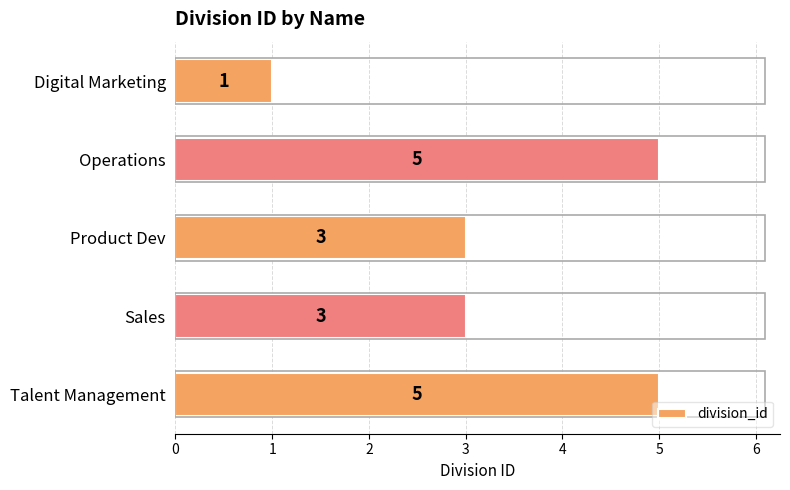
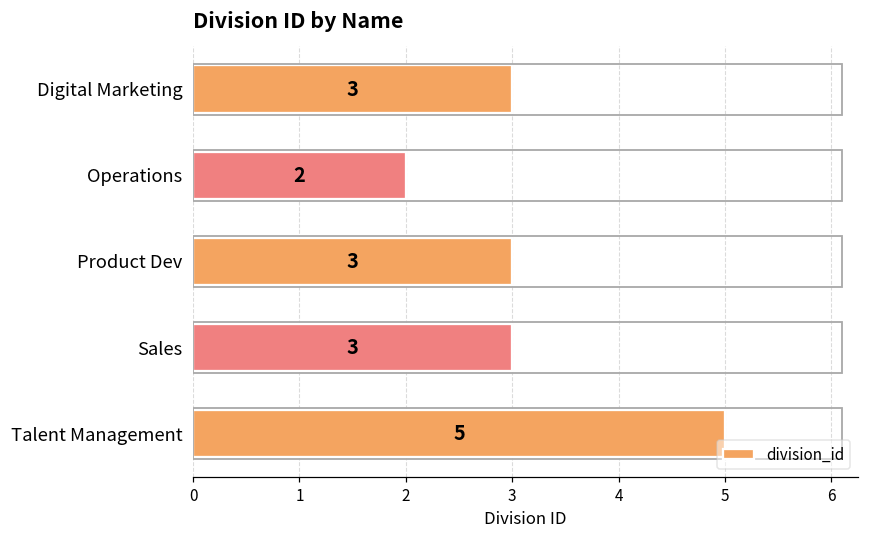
Digital Marketing: 1 -> 3
Operations: 5 -> 2
